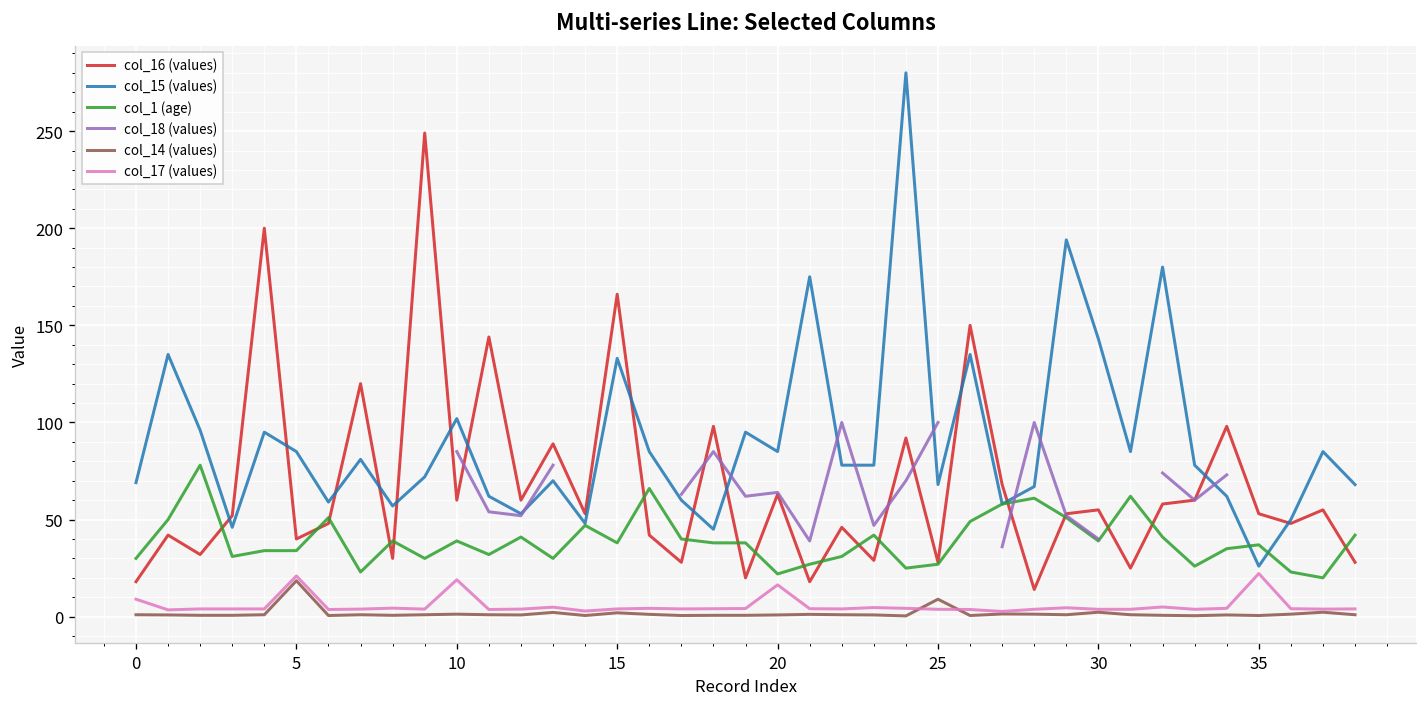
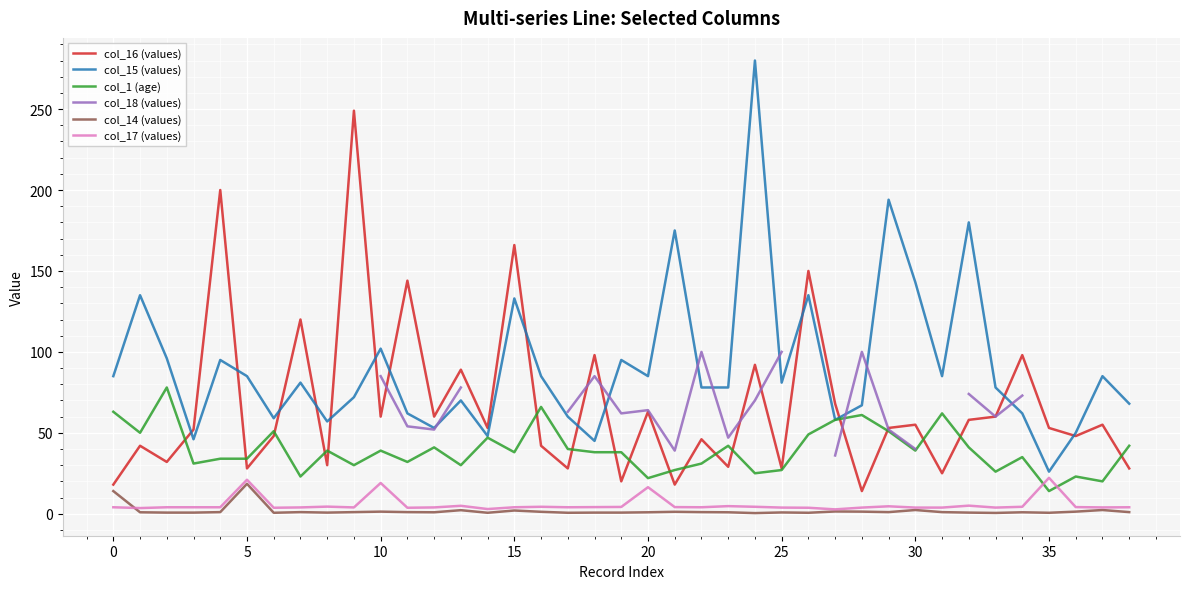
col_15 (values), 0: 69 -> 85
col_1 (age), 0: 30 -> 63
col_14 (values), 0: 1 -> 14
col_17 (values), 0: 9 -> 4
col_16 (values), 5: 40 -> 28
col_15 (values), 25: 68 -> 81
col_14 (values), 25: 9 -> 1
col_1 (age), 35: 37 -> 14
